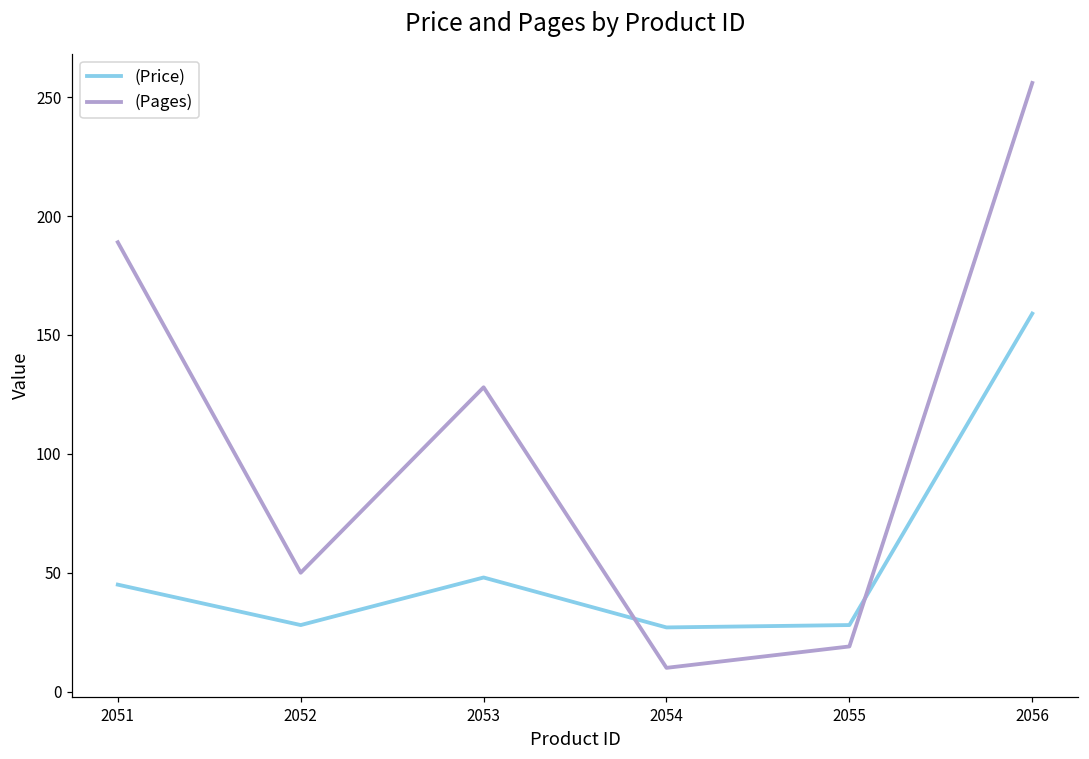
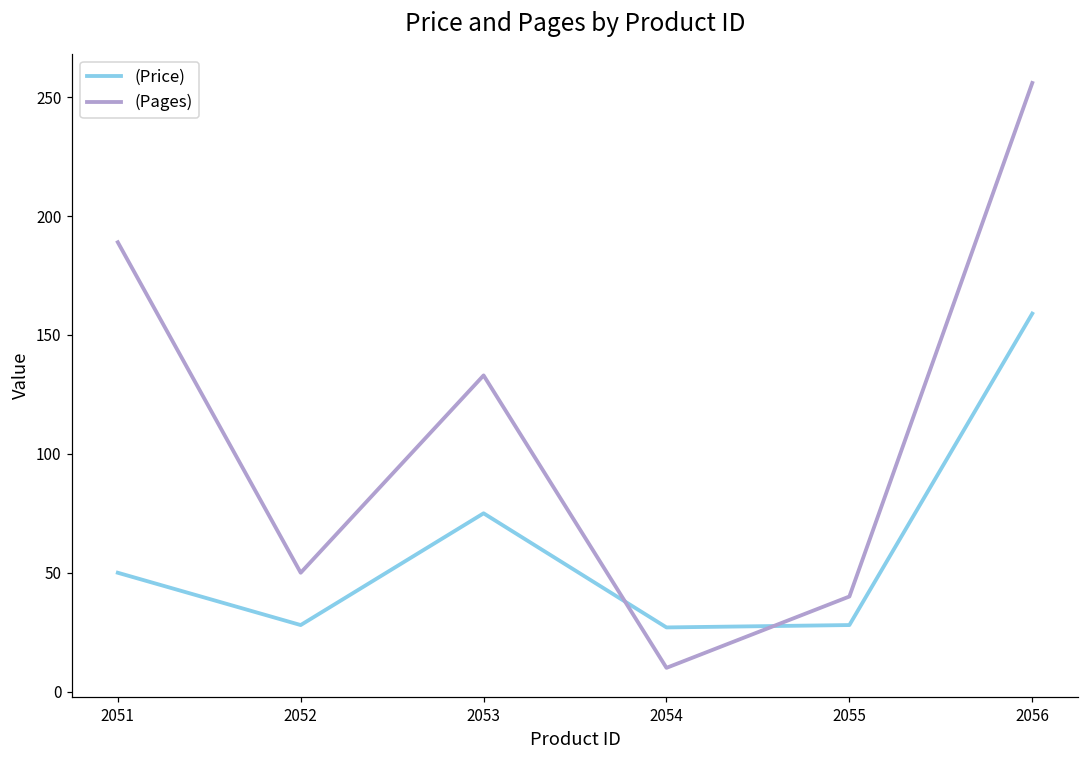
(Price), 2051: 45 -> 50
(Price), 2053: 48 -> 75
(Pages), 2053: 128 -> 133
(Pages), 2055: 19 -> 40
